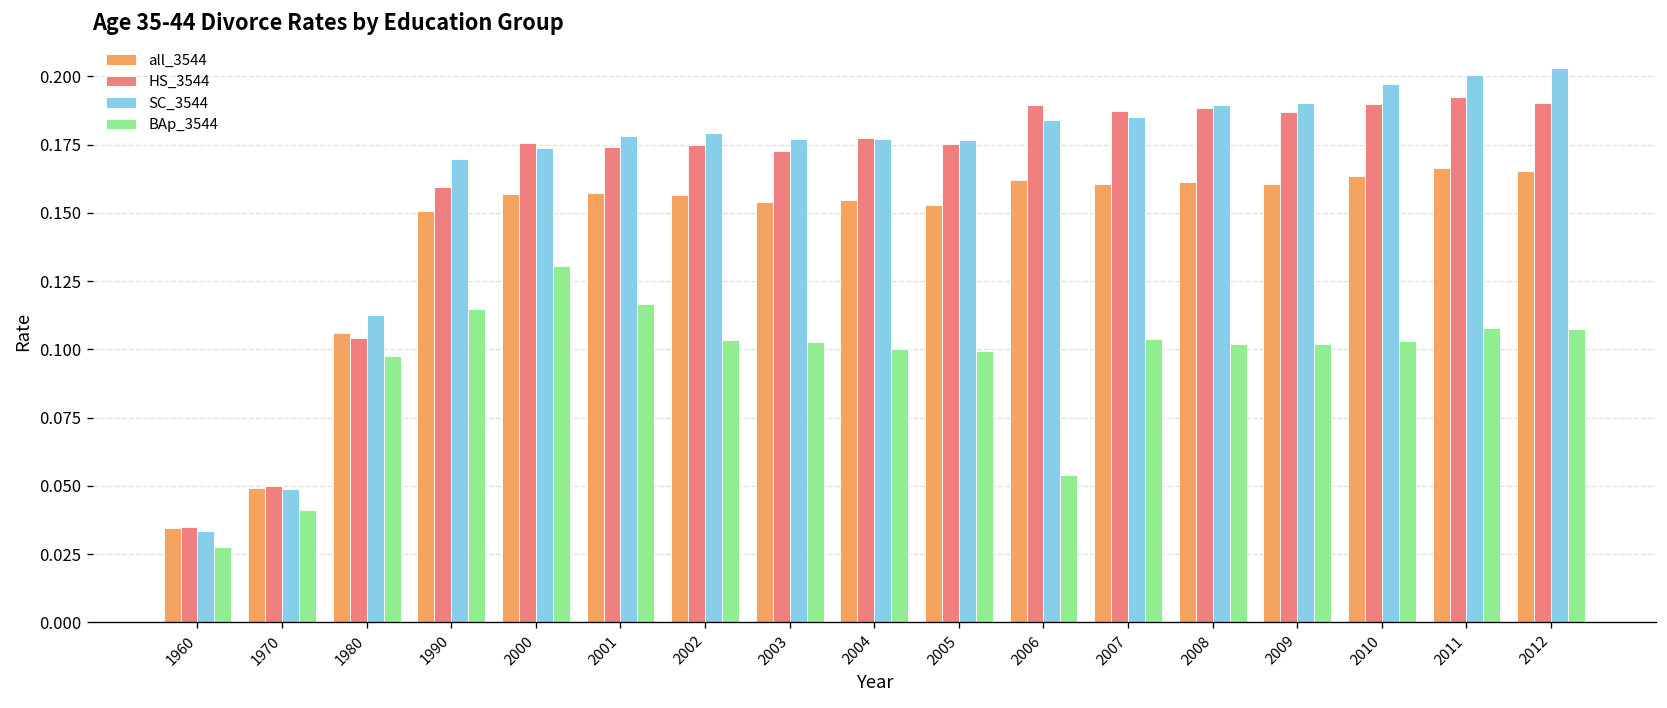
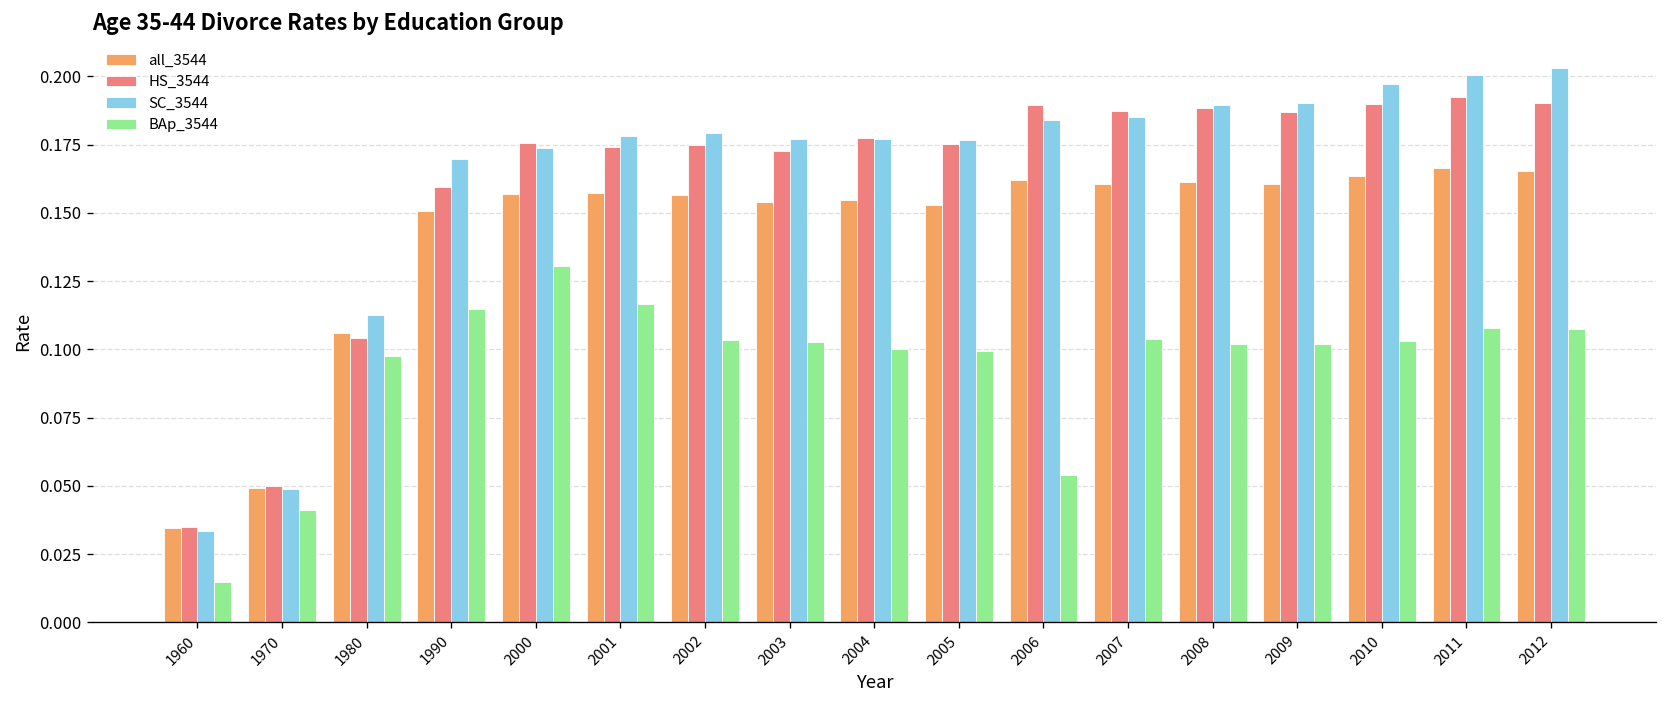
BAp_3544, 1960: 0.028 -> 0.015
